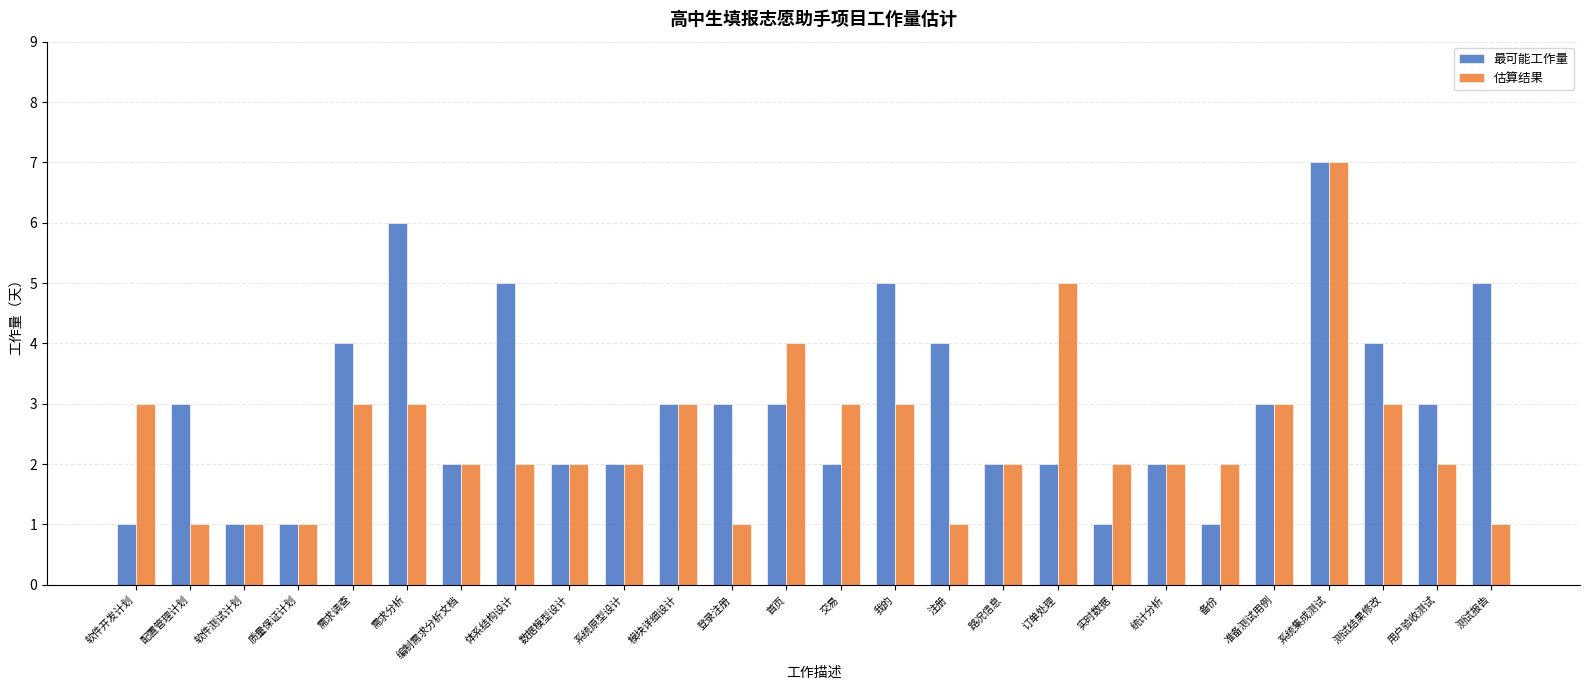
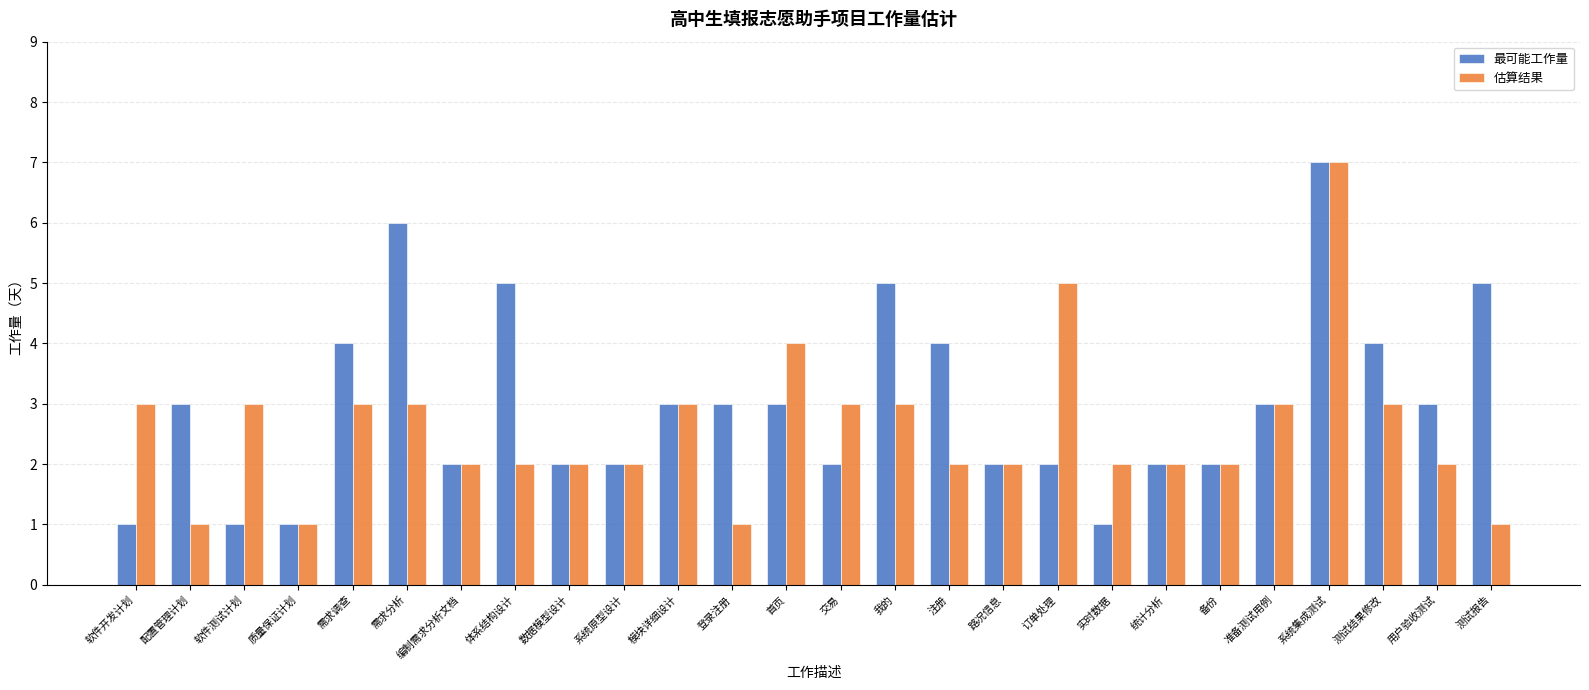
估算结果, 软件测试计划: 1 -> 3
估算结果, 注册: 1 -> 2
最可能工作量, 备份: 1 -> 2
